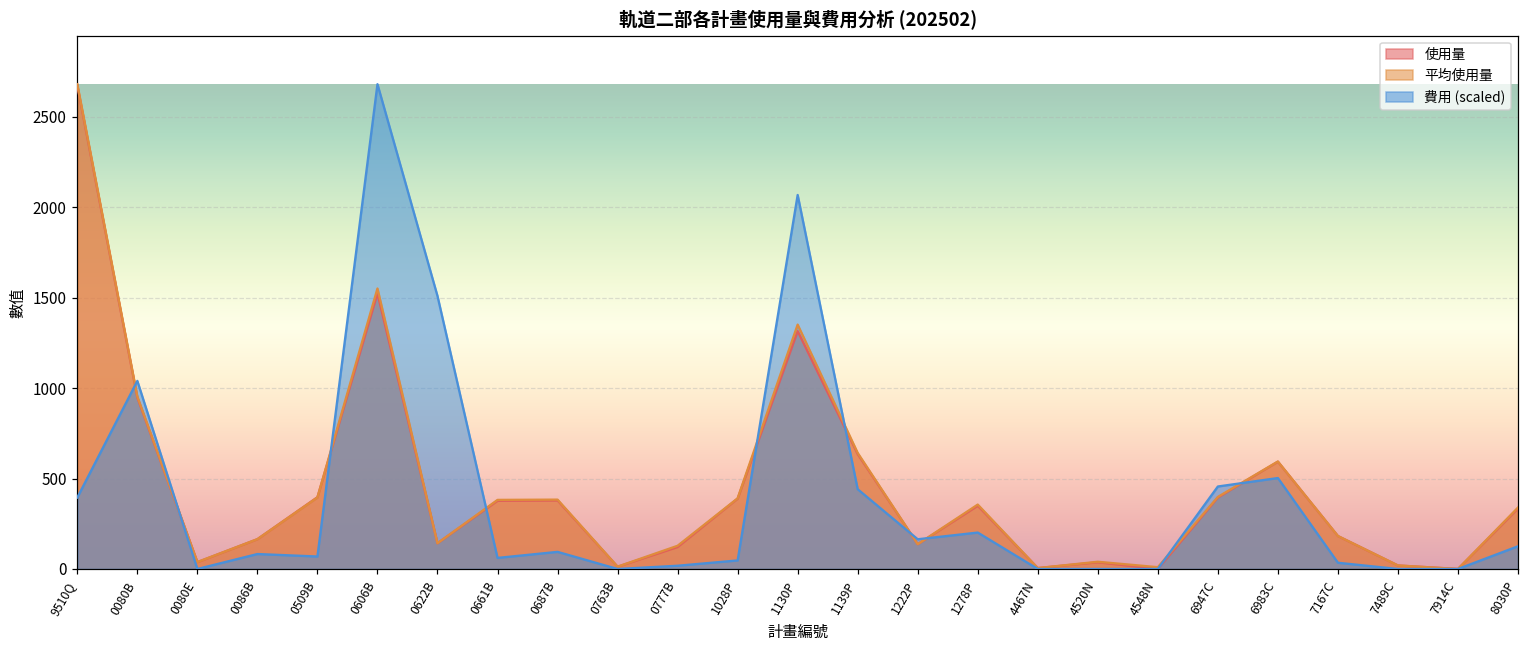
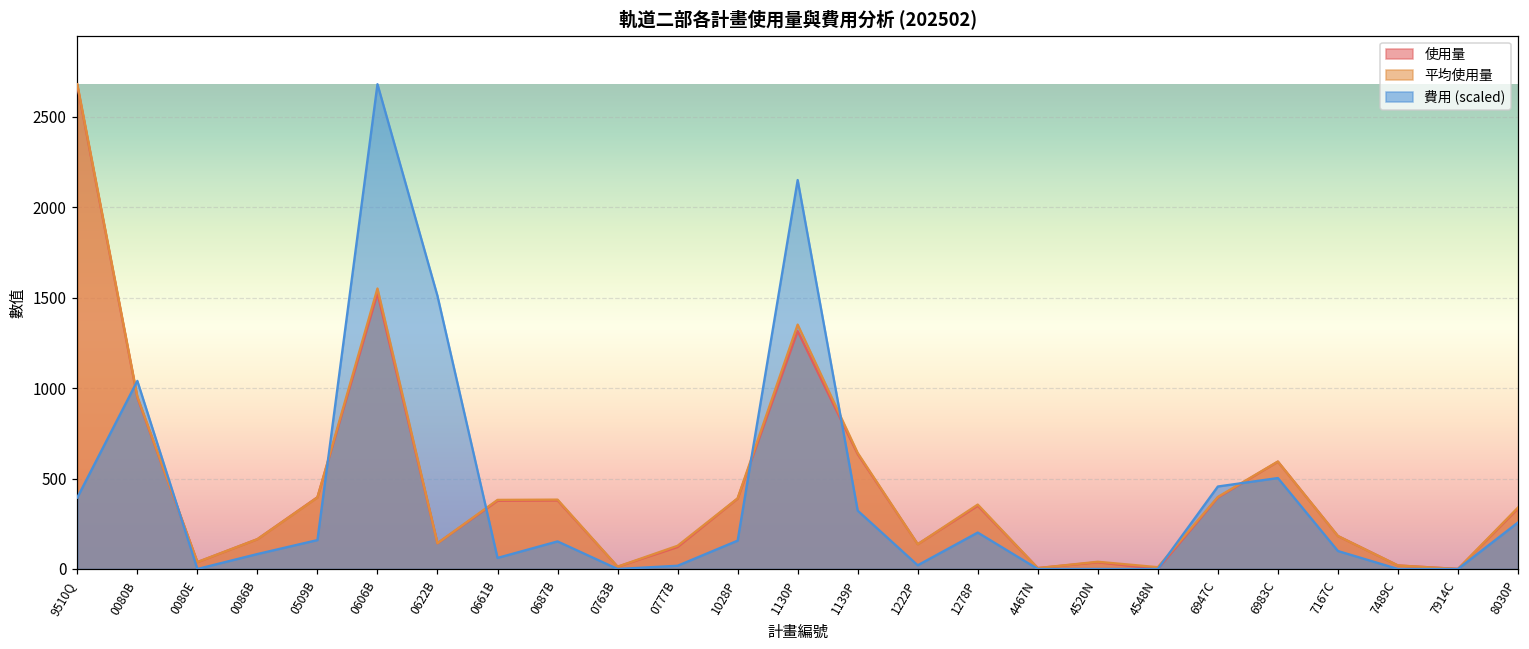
費用 (scaled), 0509B: 70 -> 160
費用 (scaled), 0687B: 90 -> 150
費用 (scaled), 1028P: 50 -> 160
費用 (scaled), 1130P: 2070 -> 2150
費用 (scaled), 1139P: 440 -> 320
費用 (scaled), 1222P: 160 -> 20
費用 (scaled), 7167C: 30 -> 100
費用 (scaled), 8030P: 130 -> 260
